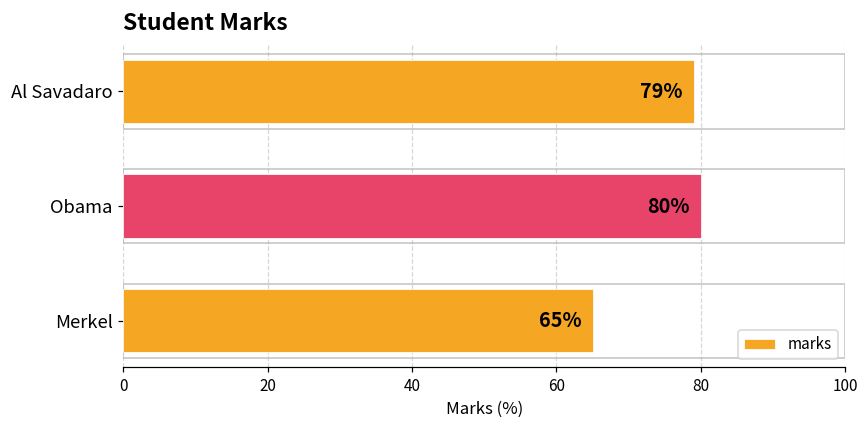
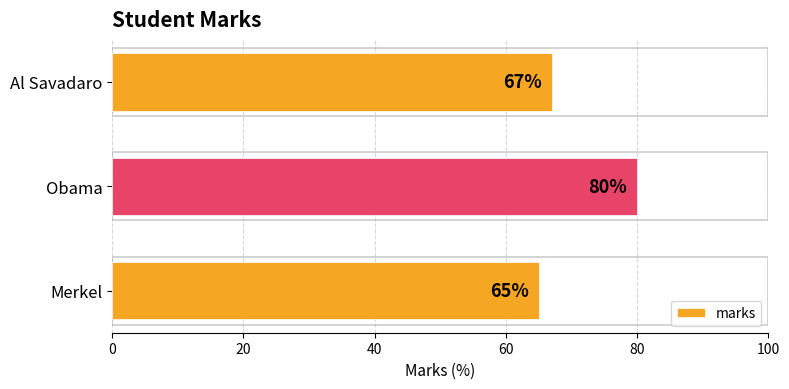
Al Savadaro: 79% -> 67%
